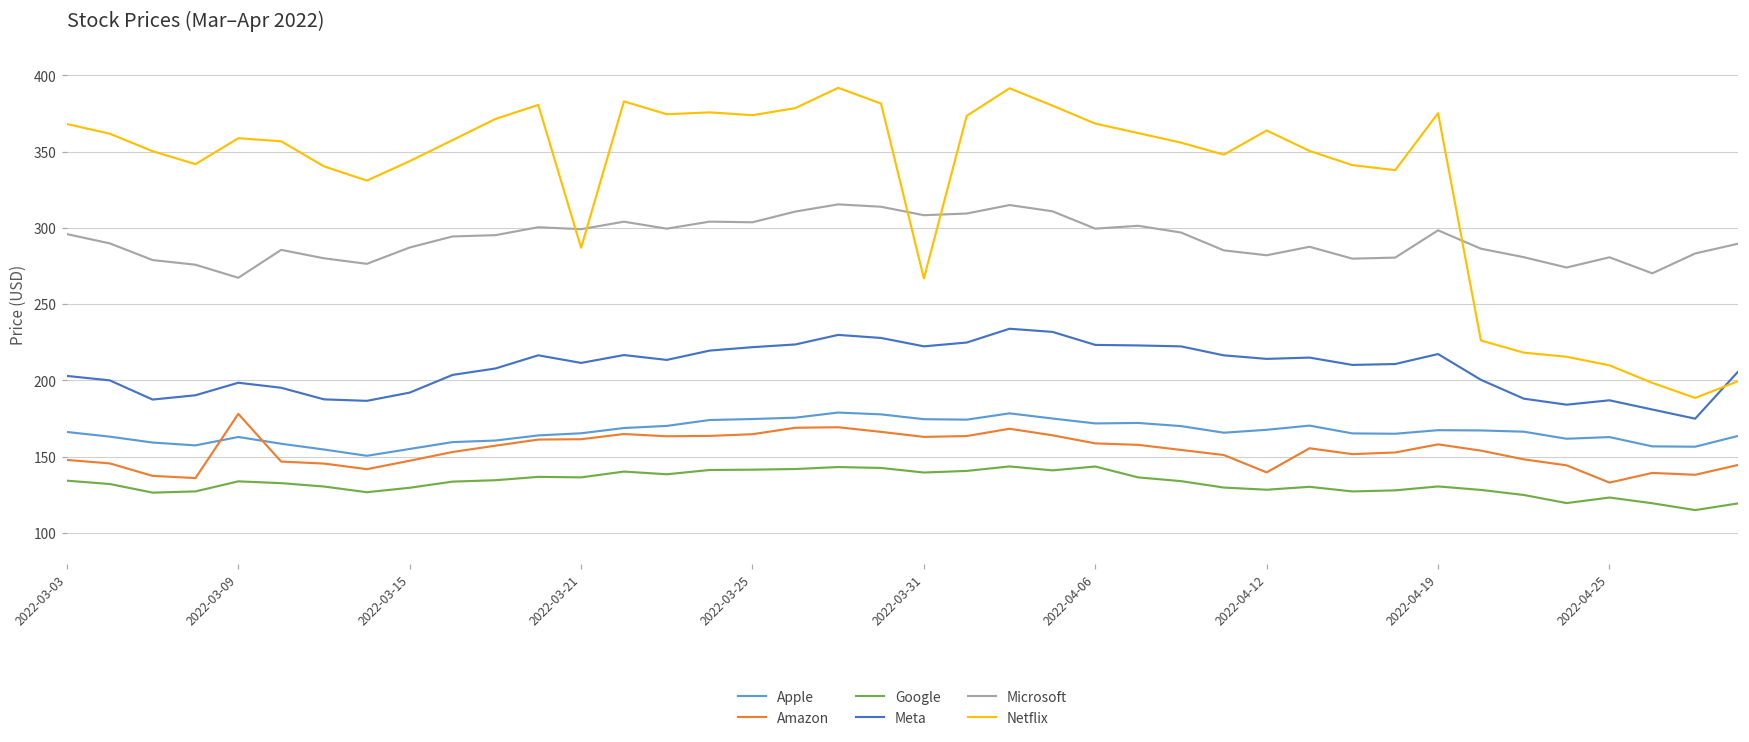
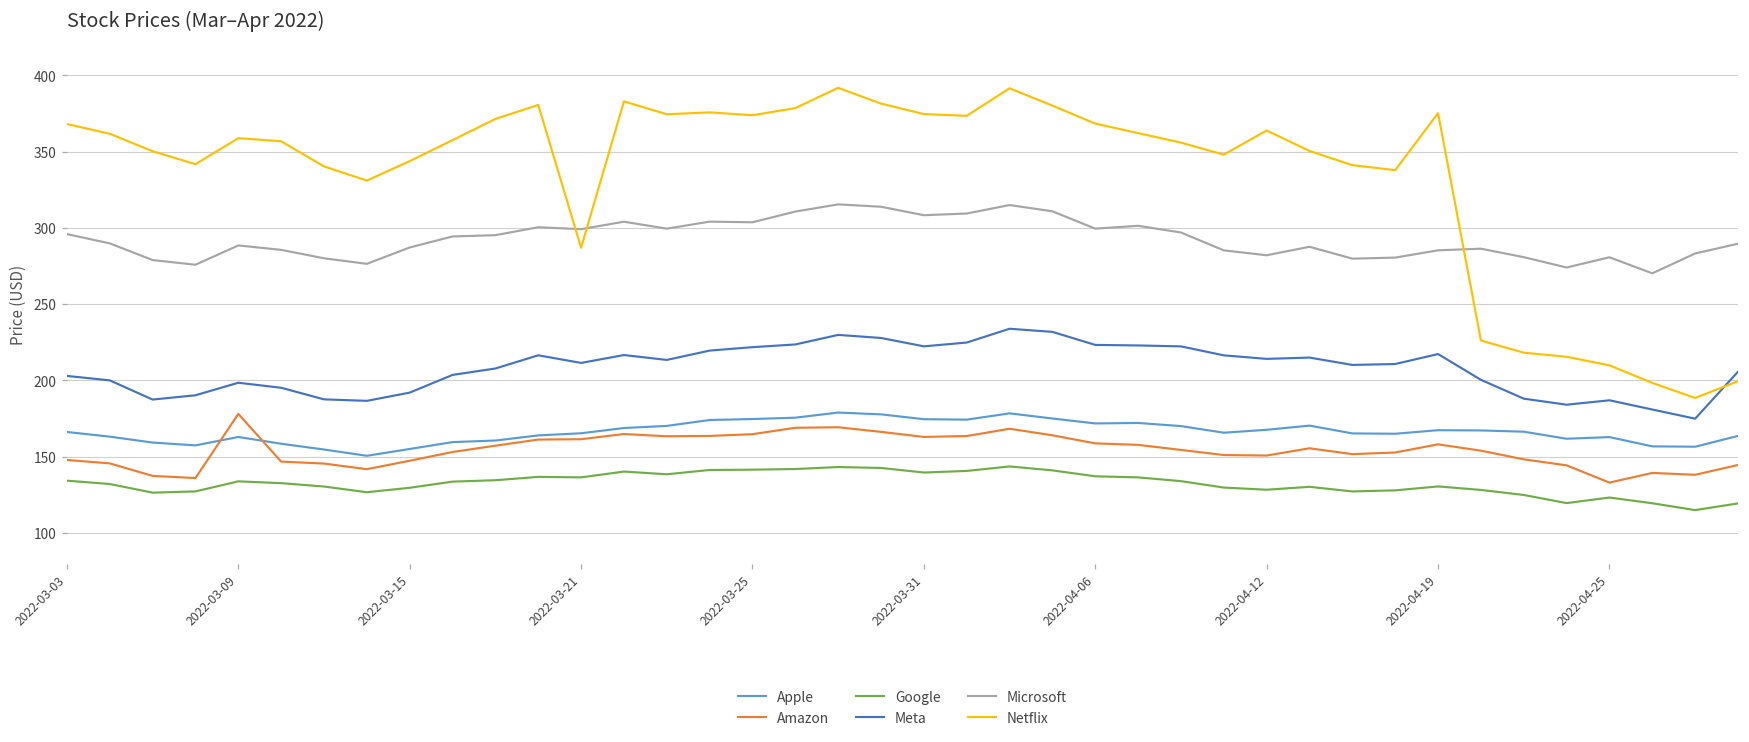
Microsoft, 2022-03-09: 267 -> 289
Netflix, 2022-03-31: 267 -> 375
Google, 2022-04-06: 144 -> 137
Amazon, 2022-04-12: 140 -> 151
Microsoft, 2022-04-19: 298 -> 285
